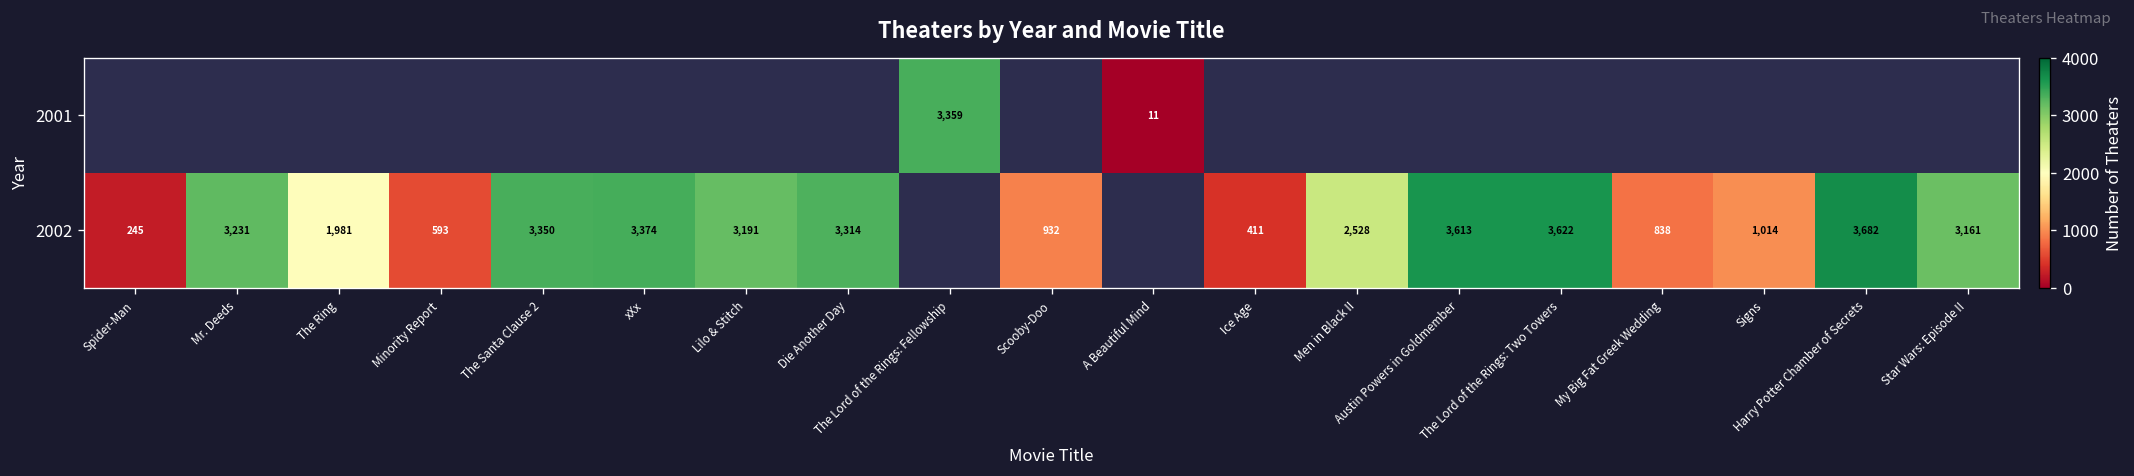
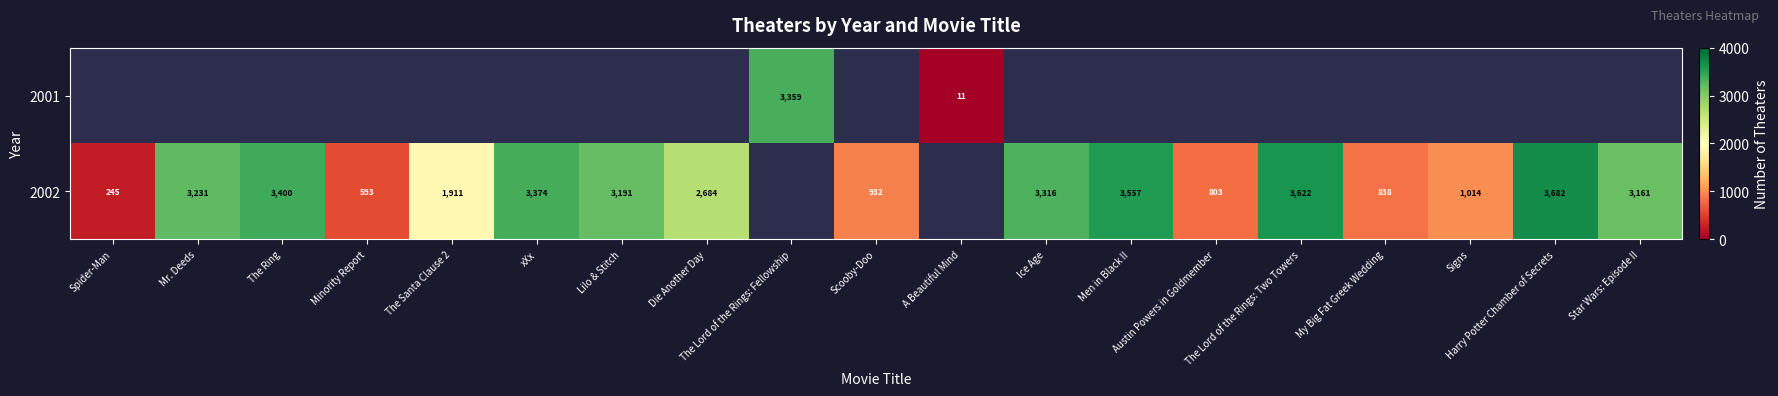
2002, The Ring: 1,981 -> 3,400
2002, The Santa Clause 2: 3,350 -> 1,911
2002, Die Another Day: 3,314 -> 2,684
2002, Ice Age: 411 -> 3,316
2002, Men in Black II: 2,528 -> 3,557
2002, Austin Powers in Goldmember: 3,613 -> 803
